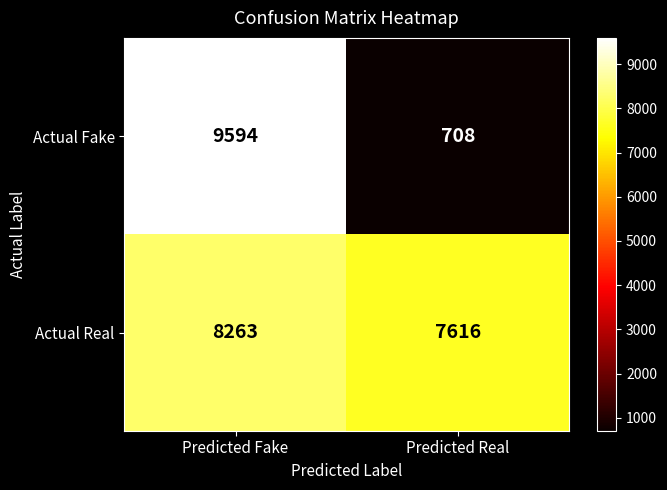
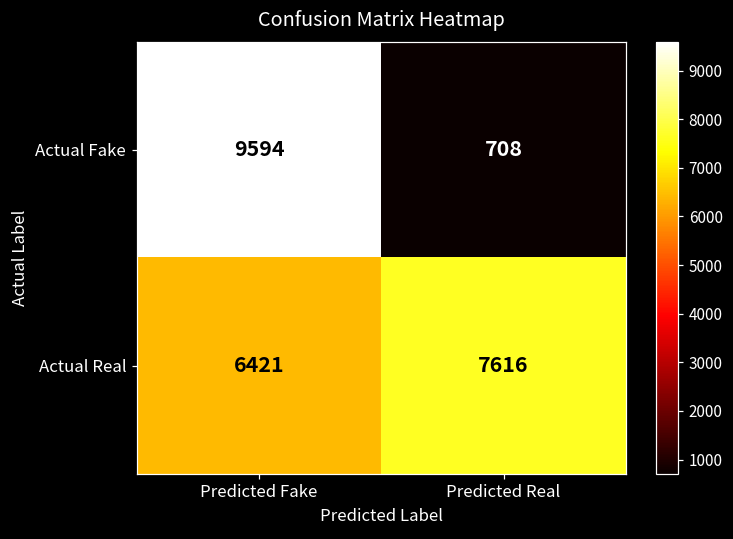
Actual Real, Predicted Fake: 8263 -> 6421
